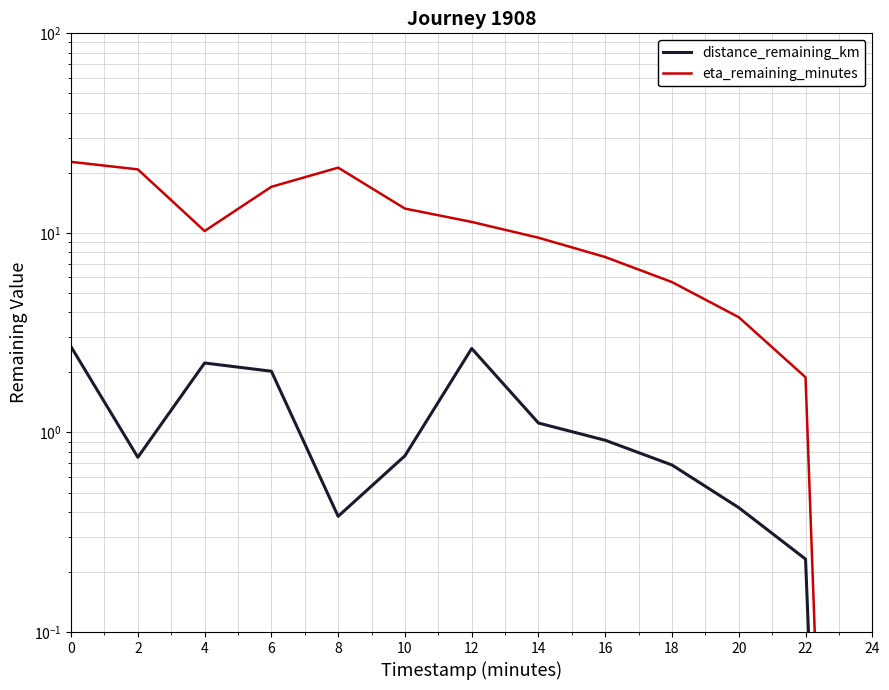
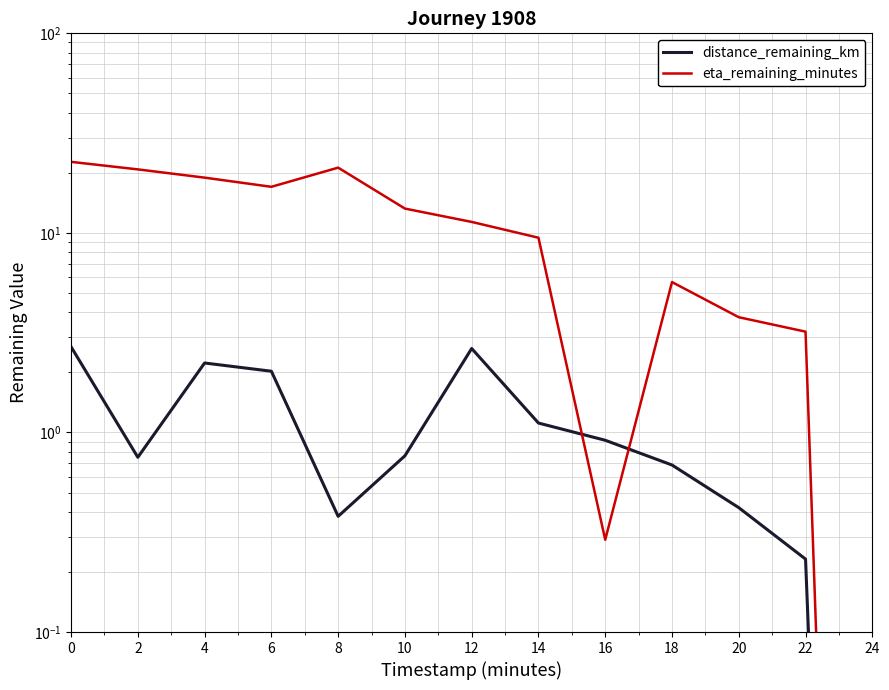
eta_remaining_minutes, 4: 10 -> 19
eta_remaining_minutes, 16: 7.6 -> 0.29
eta_remaining_minutes, 22: 1.9 -> 3.2
